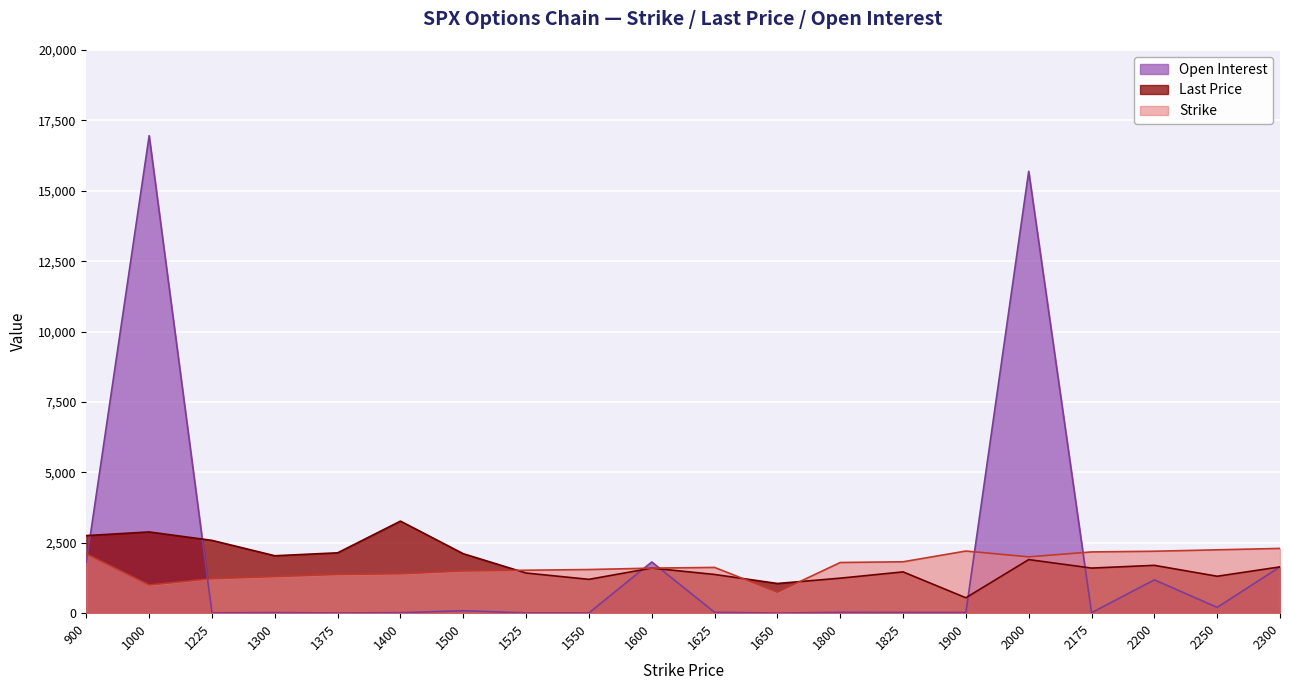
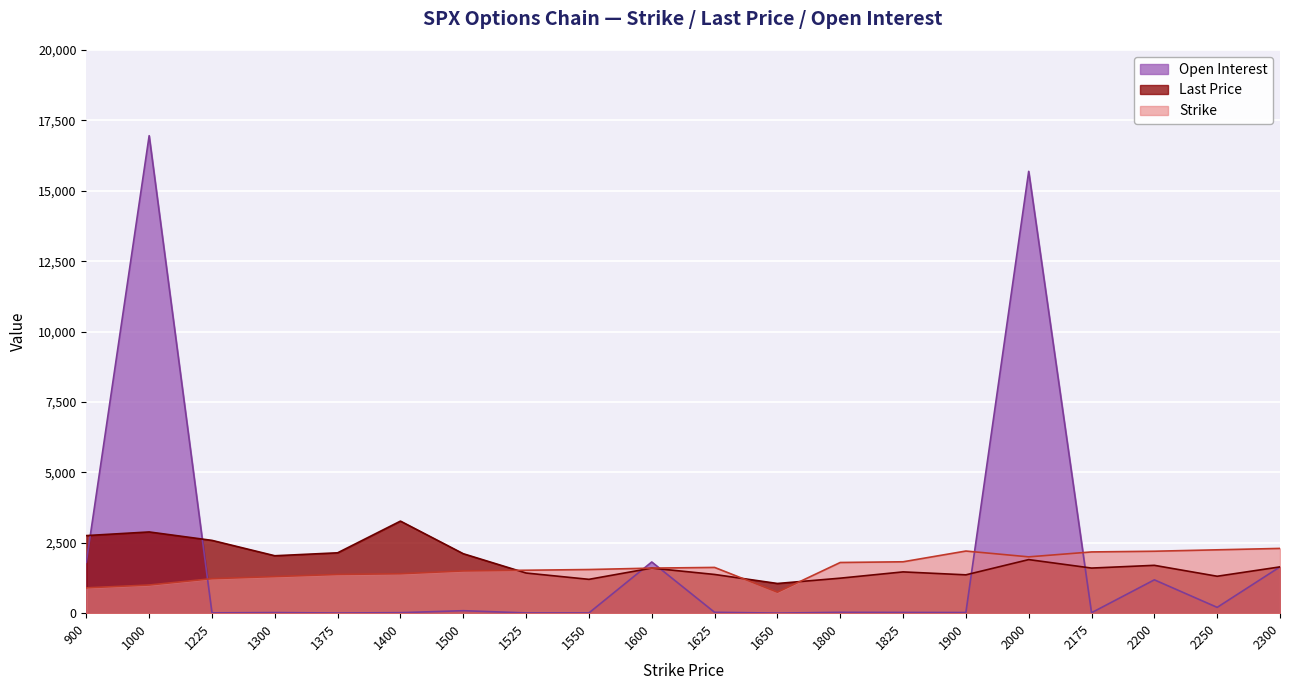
Strike, 900: 2,100 -> 900
Last Price, 1900: 500 -> 1,400
